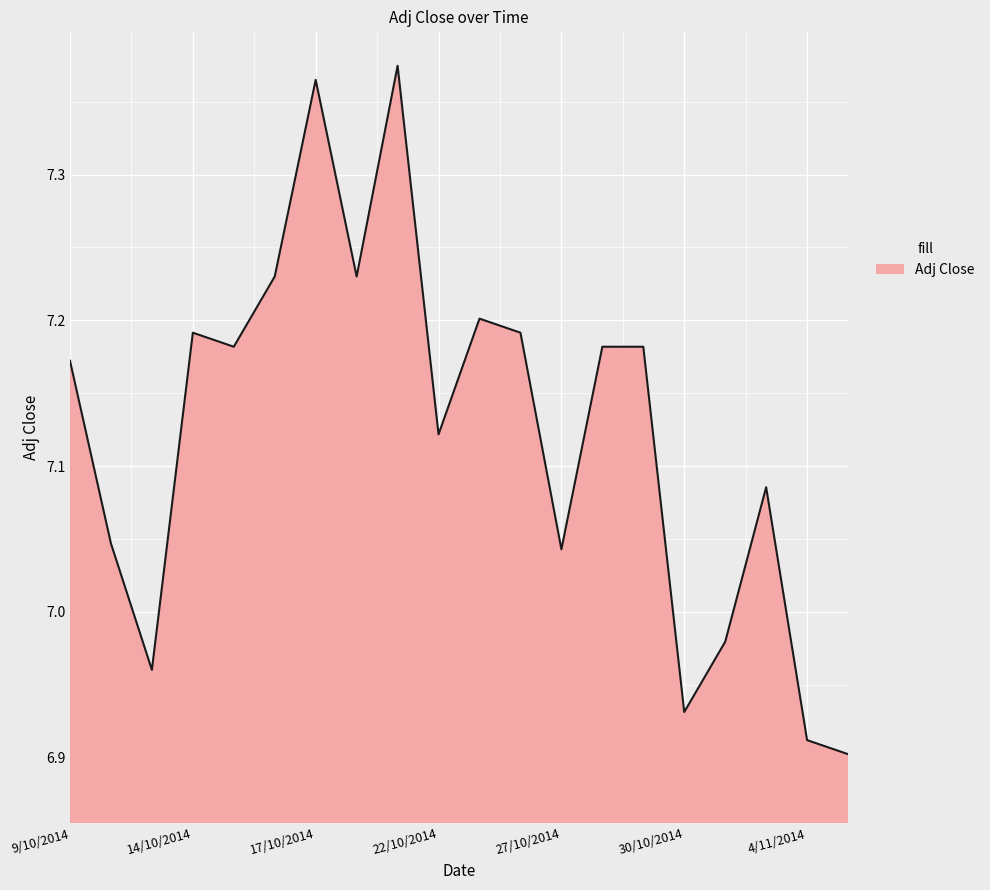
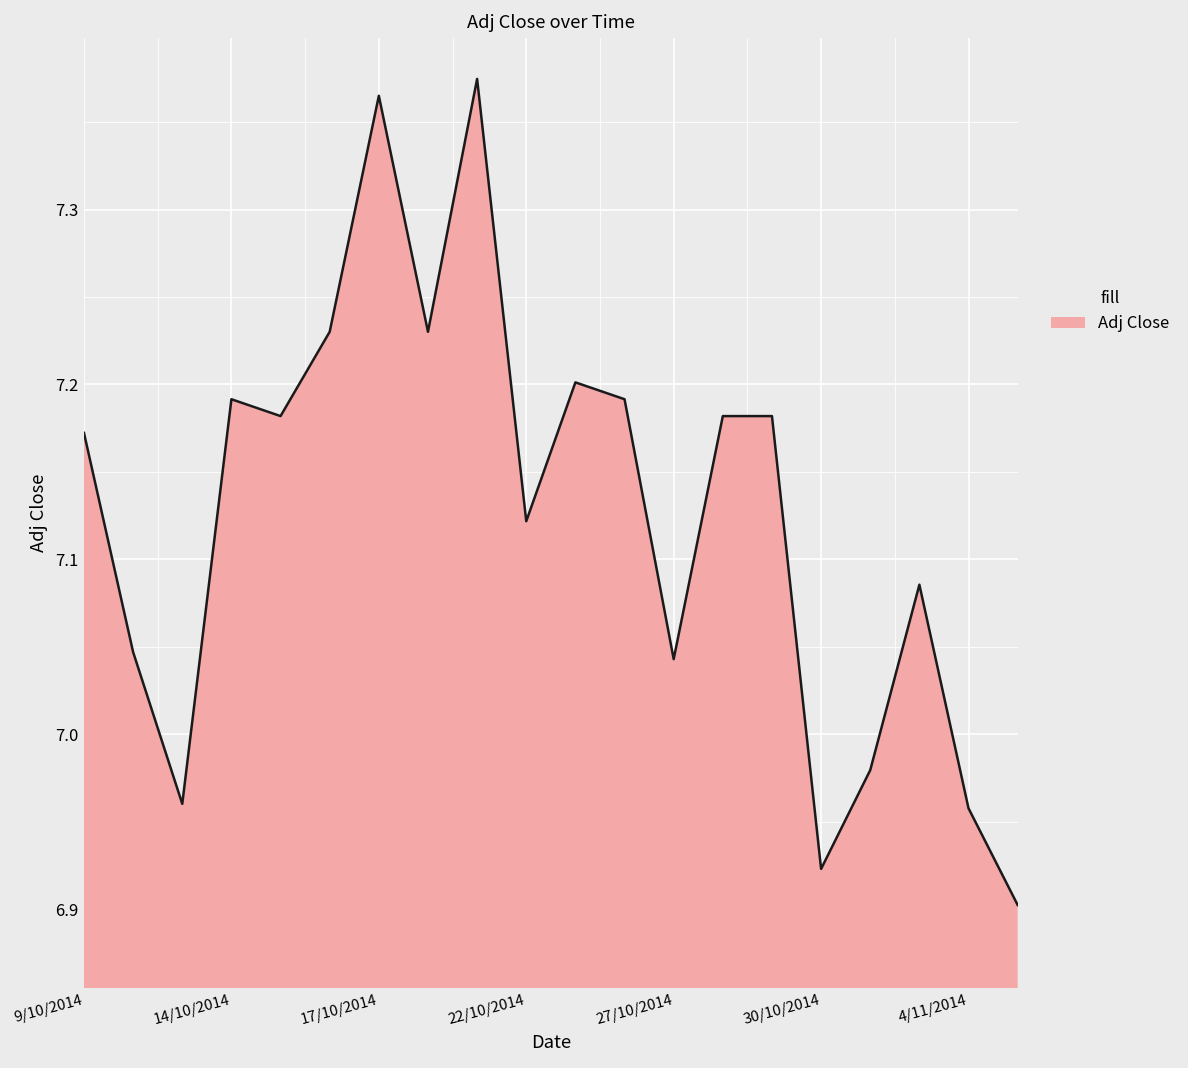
30/10/2014: 6.931 -> 6.923
4/11/2014: 6.912 -> 6.958
